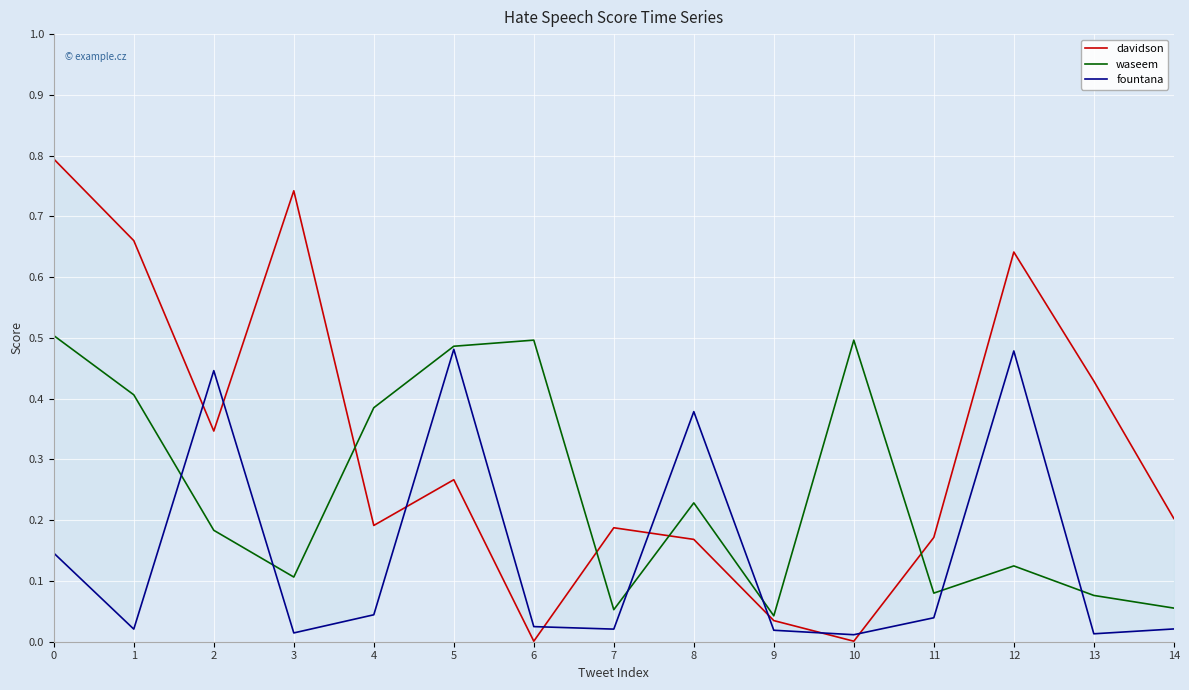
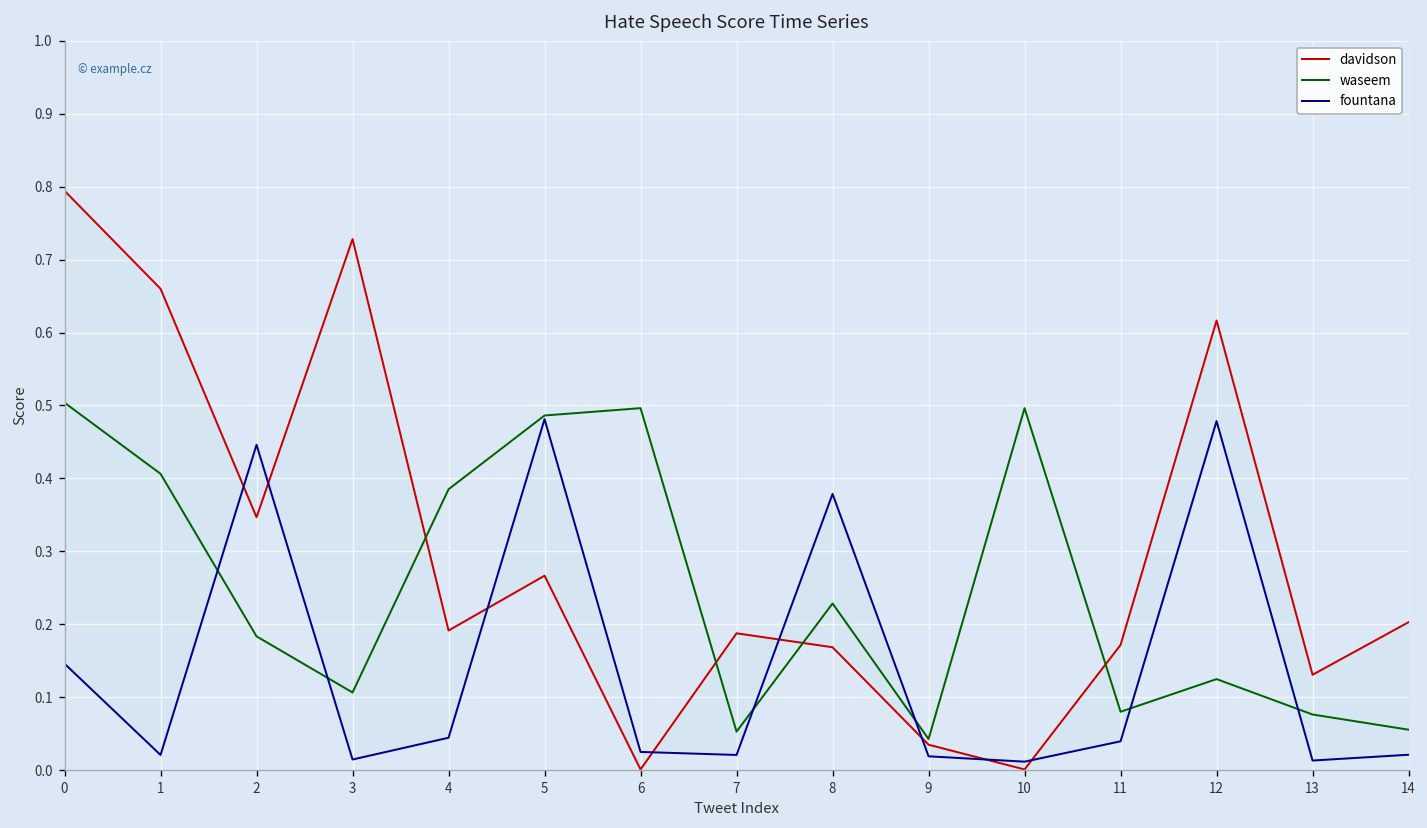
davidson, 3: 0.74 -> 0.73
davidson, 12: 0.64 -> 0.62
davidson, 13: 0.43 -> 0.13
